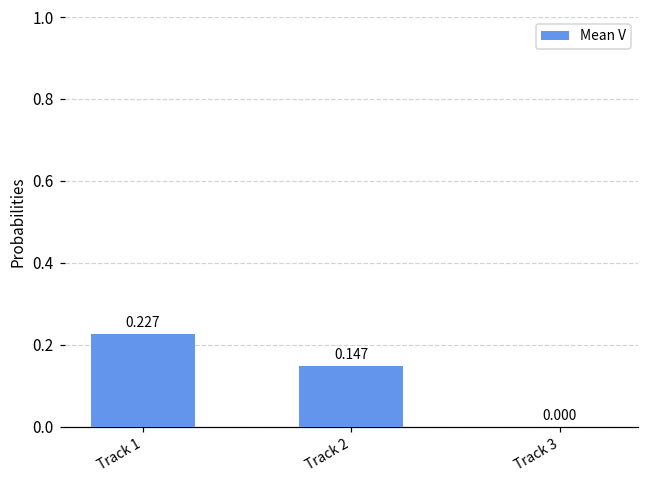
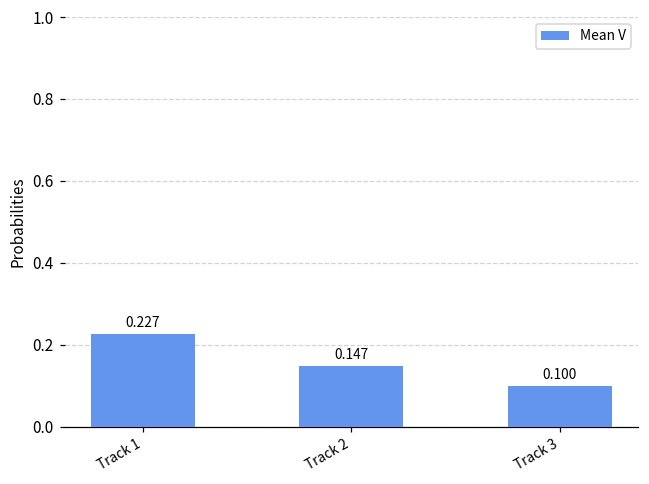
Track 3: 0.000 -> 0.100
